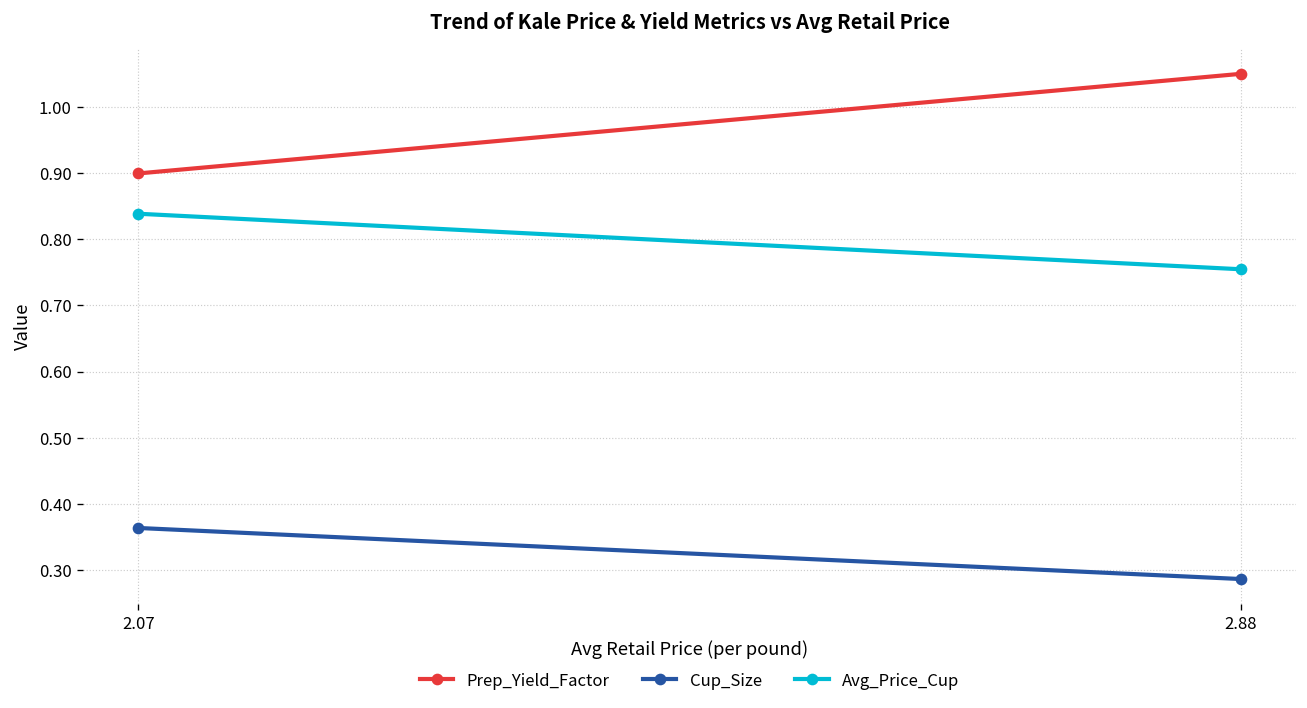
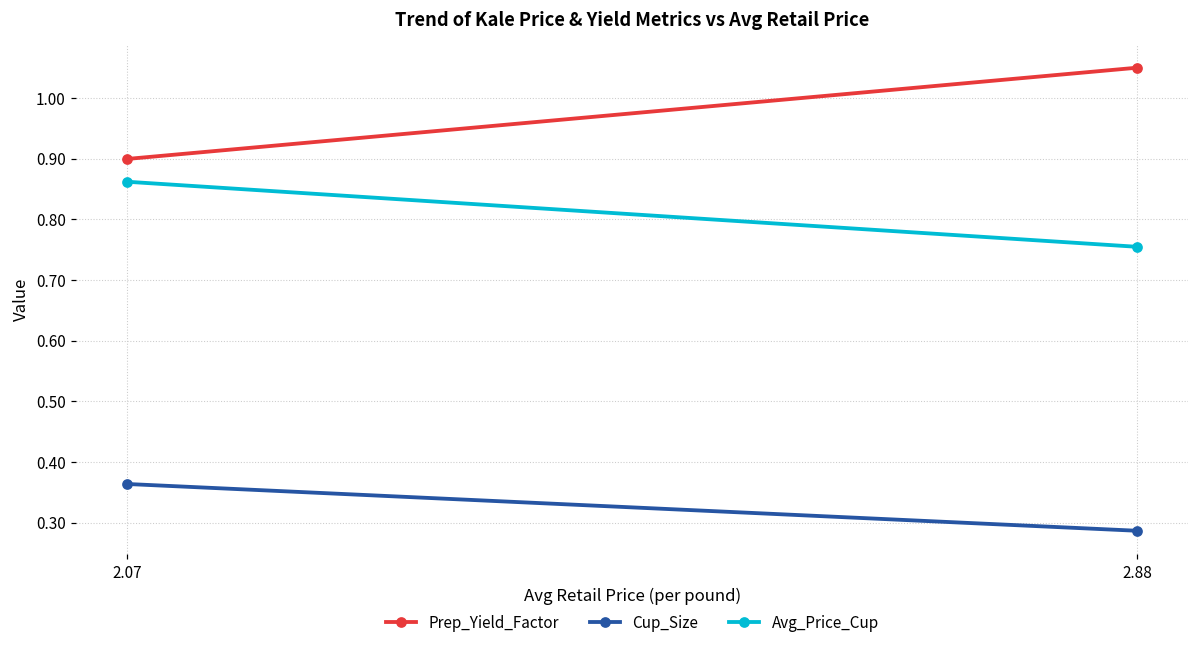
Avg_Price_Cup, 2.07: 0.84 -> 0.86
